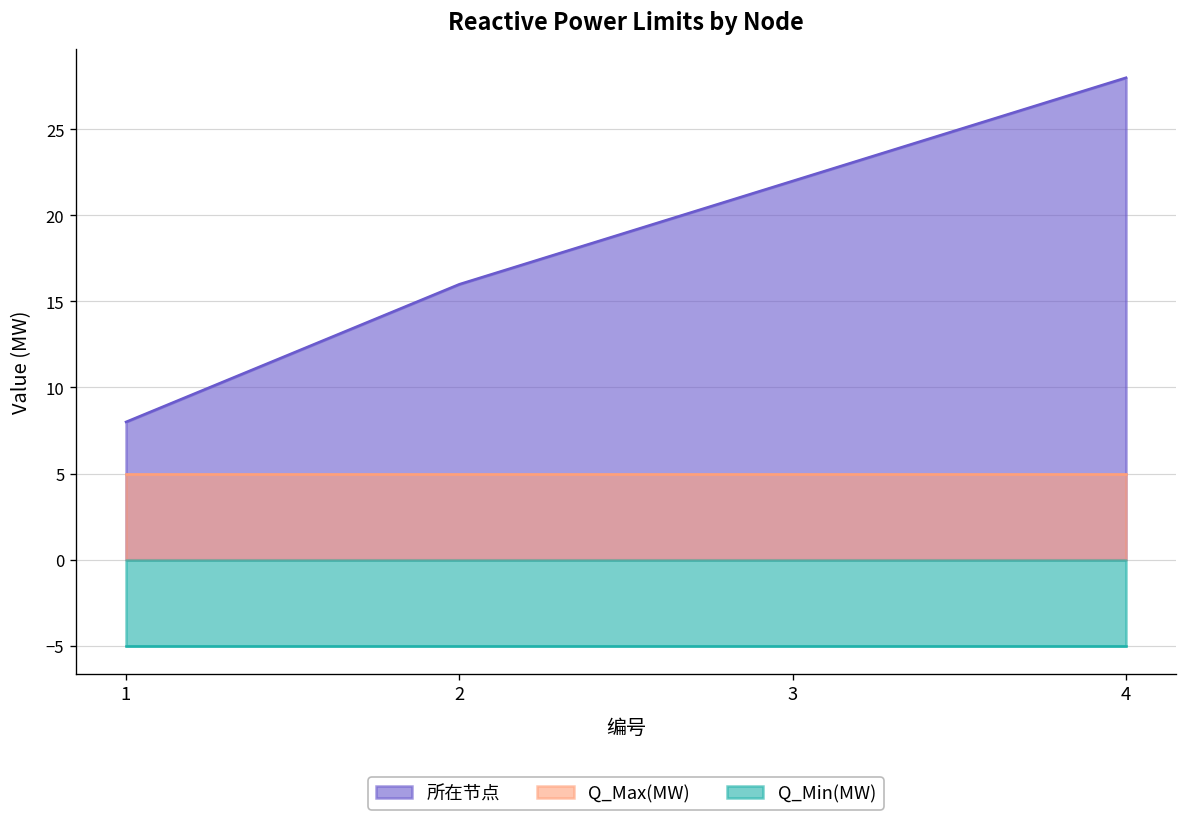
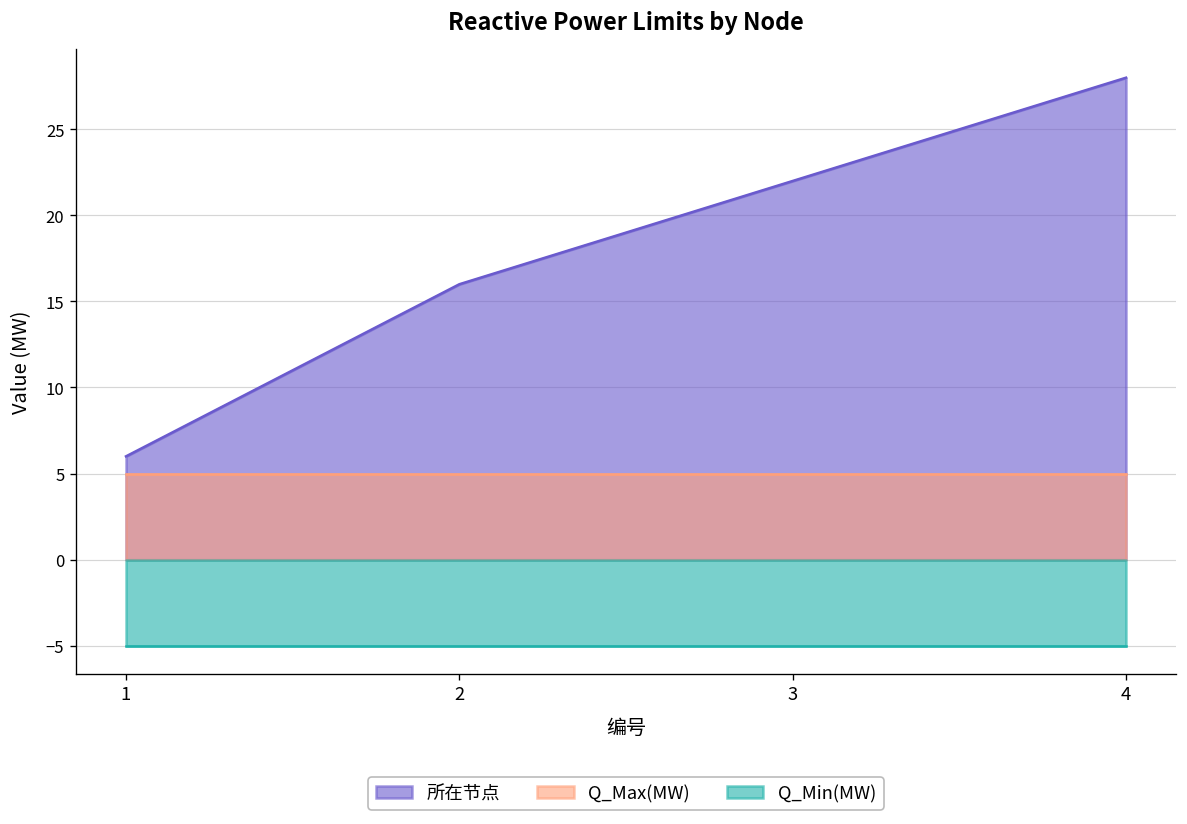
所在节点, 1: 8 -> 6
